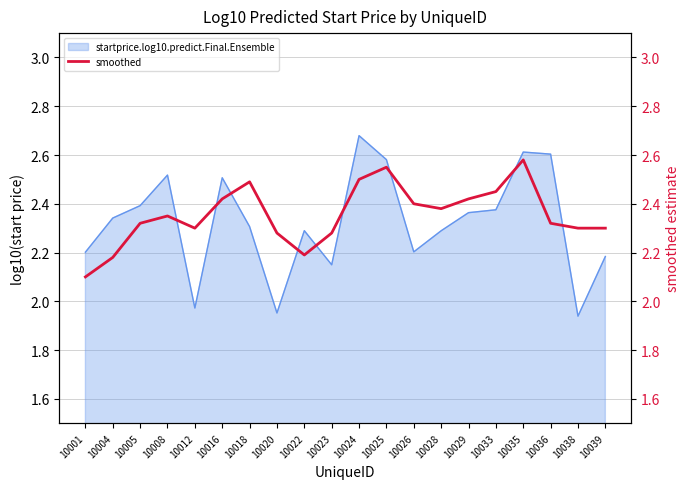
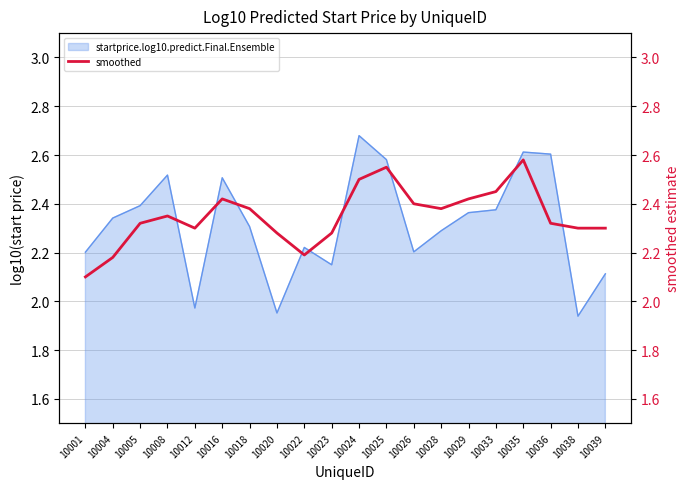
startprice.log10.predict.Final.Ensemble, 10022: 2.29 -> 2.22
startprice.log10.predict.Final.Ensemble, 10039: 2.18 -> 2.11
smoothed, 10018: 2.49 -> 2.38
